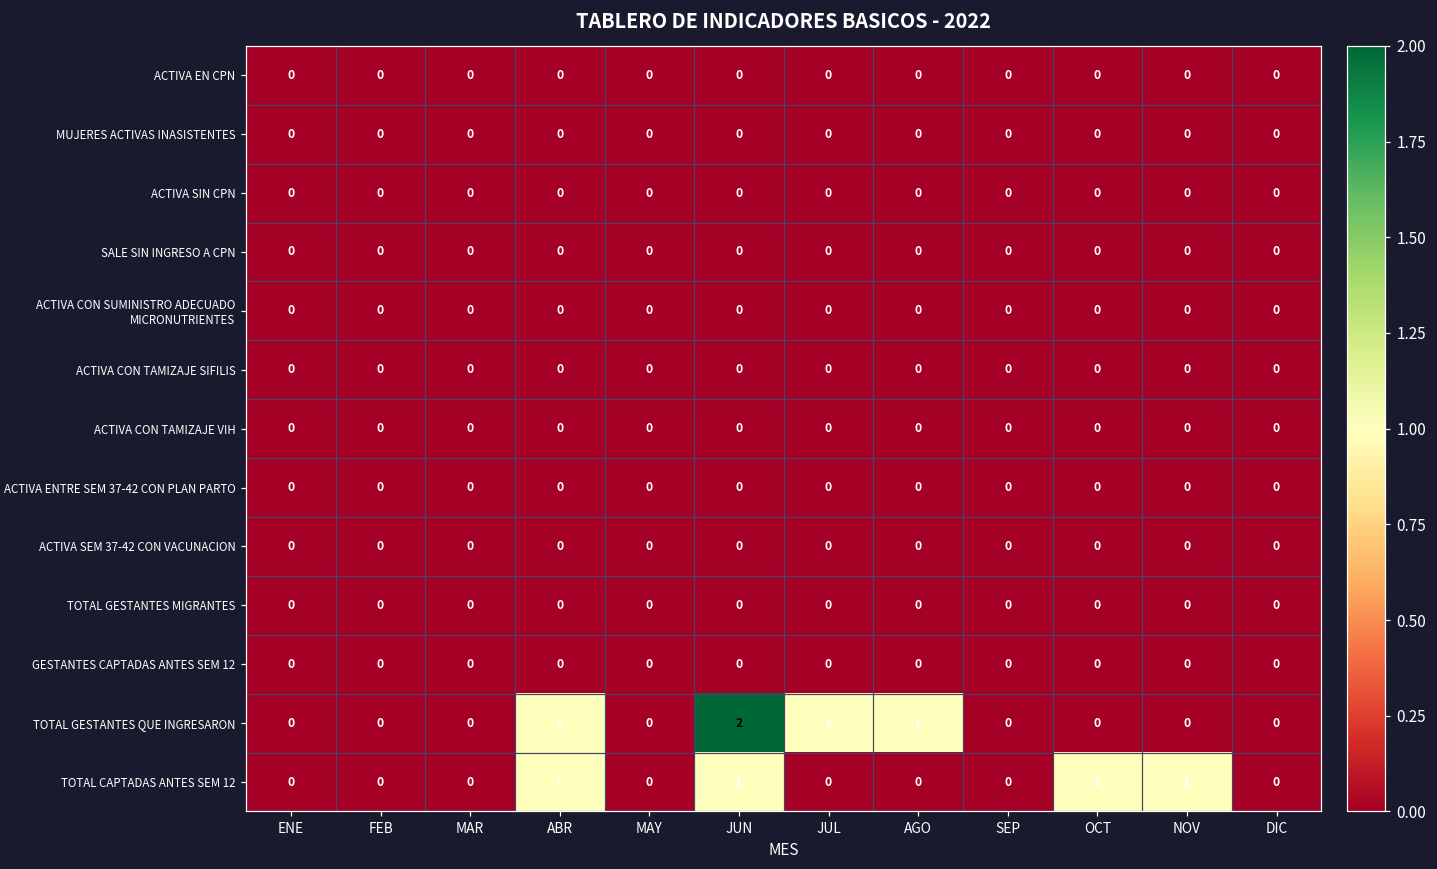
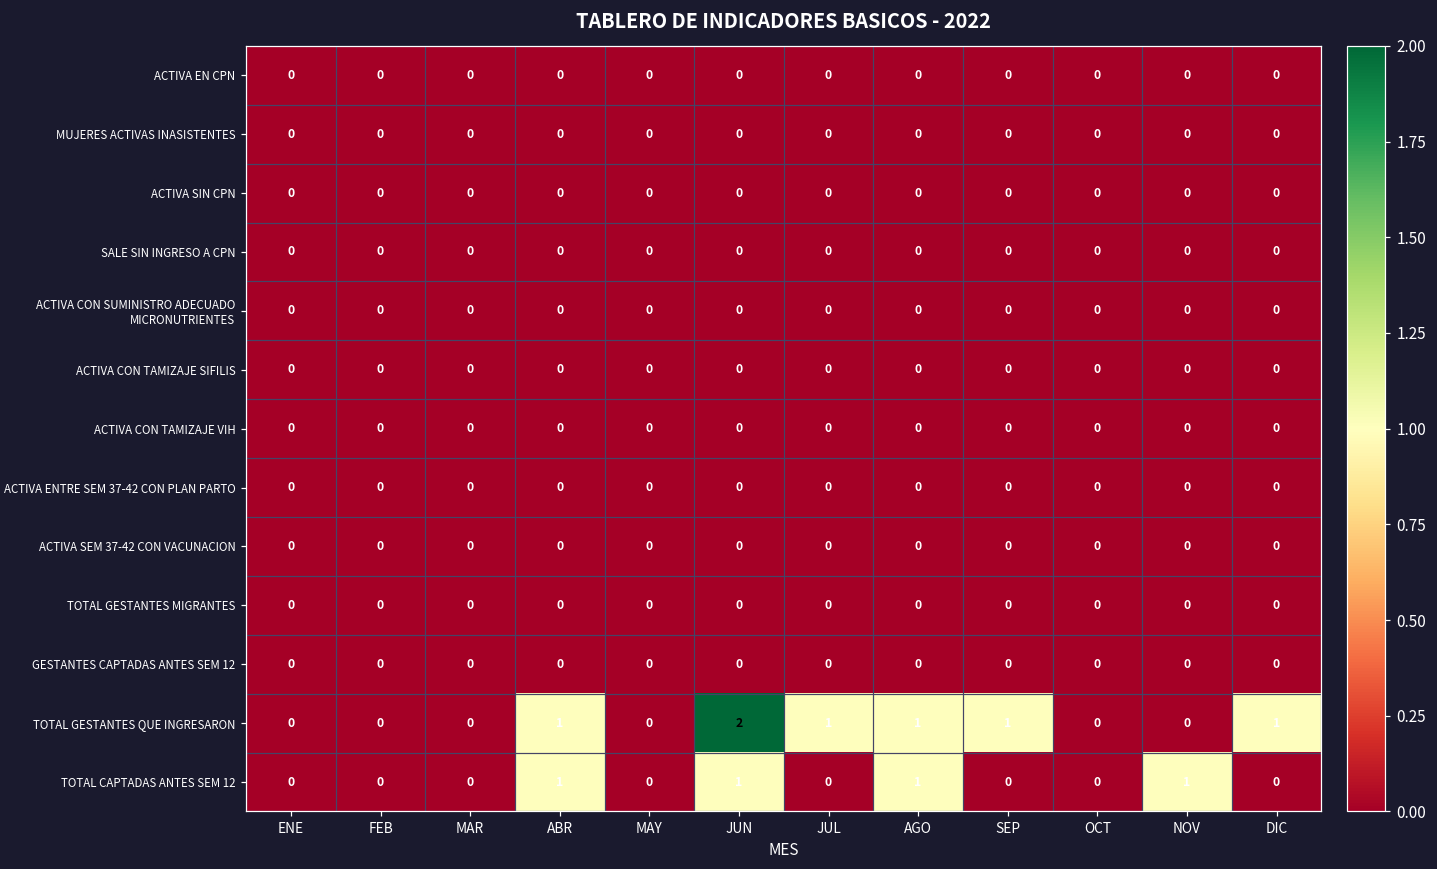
TOTAL GESTANTES QUE INGRESARON, SEP: 0 -> 1
TOTAL GESTANTES QUE INGRESARON, DIC: 0 -> 1
TOTAL CAPTADAS ANTES SEM 12, AGO: 0 -> 1
TOTAL CAPTADAS ANTES SEM 12, OCT: 1 -> 0
